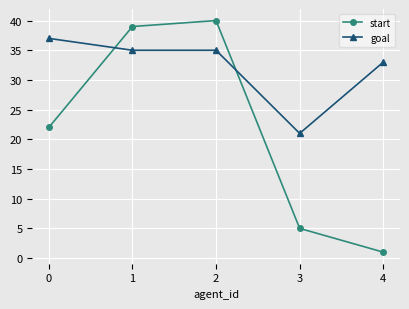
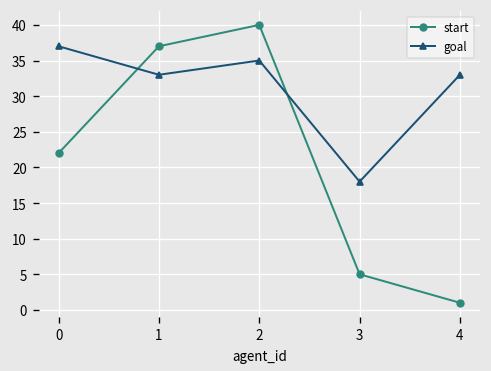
start, 1: 39 -> 37
goal, 1: 35 -> 33
goal, 3: 21 -> 18
